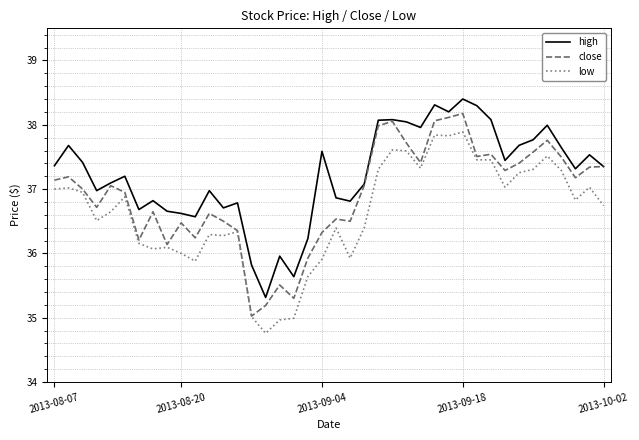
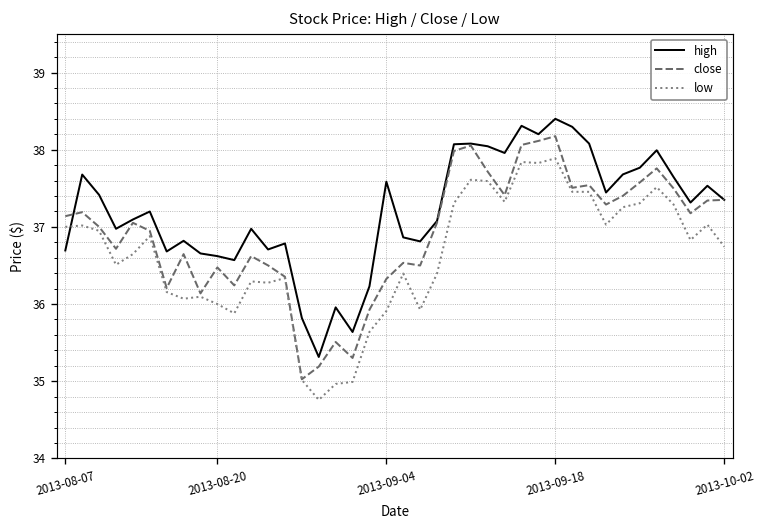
high, 2013-08-07: 37.4 -> 36.7
